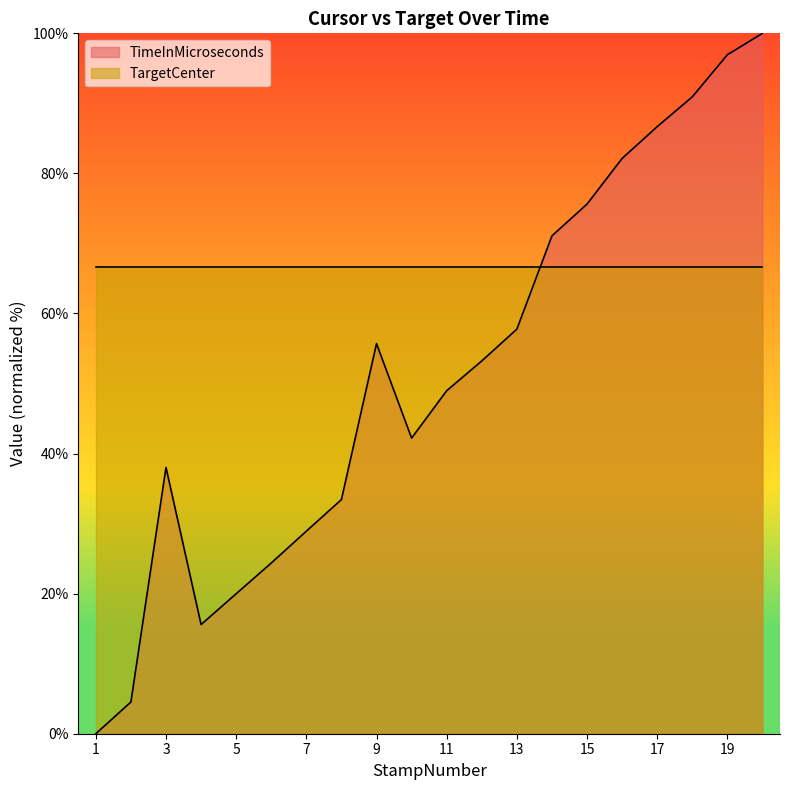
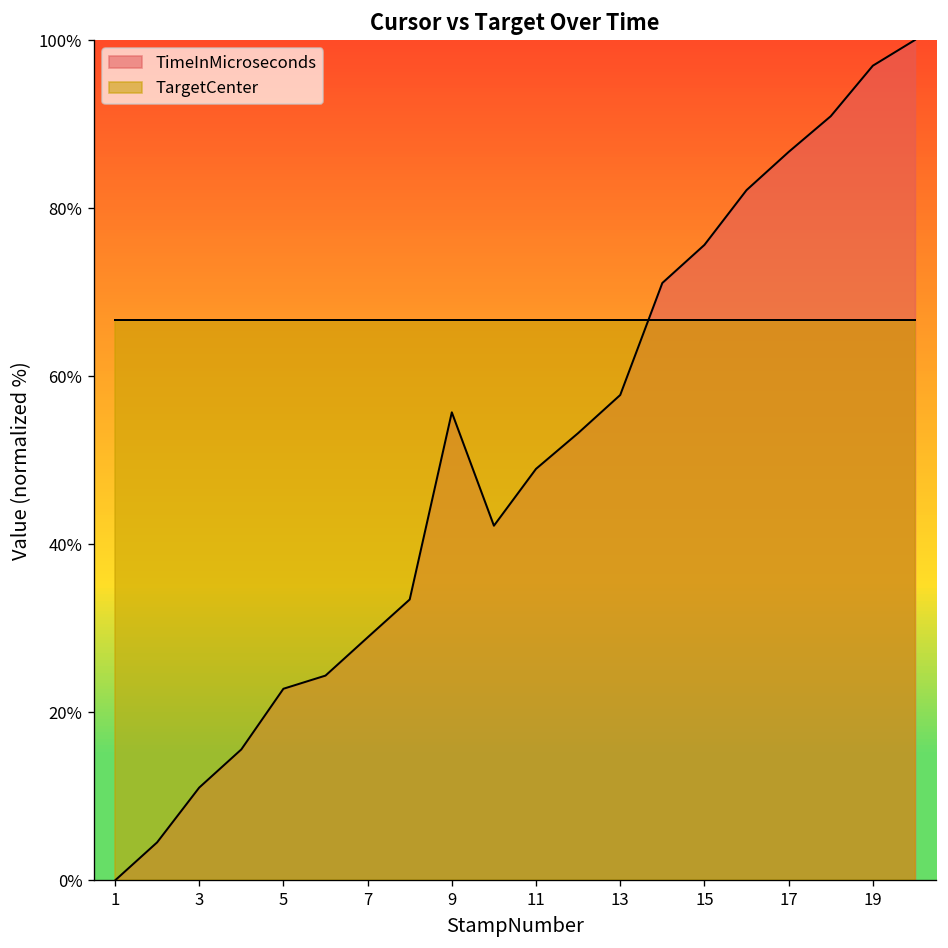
TimeInMicroseconds, 3: 38% -> 11%
TimeInMicroseconds, 5: 20% -> 23%
